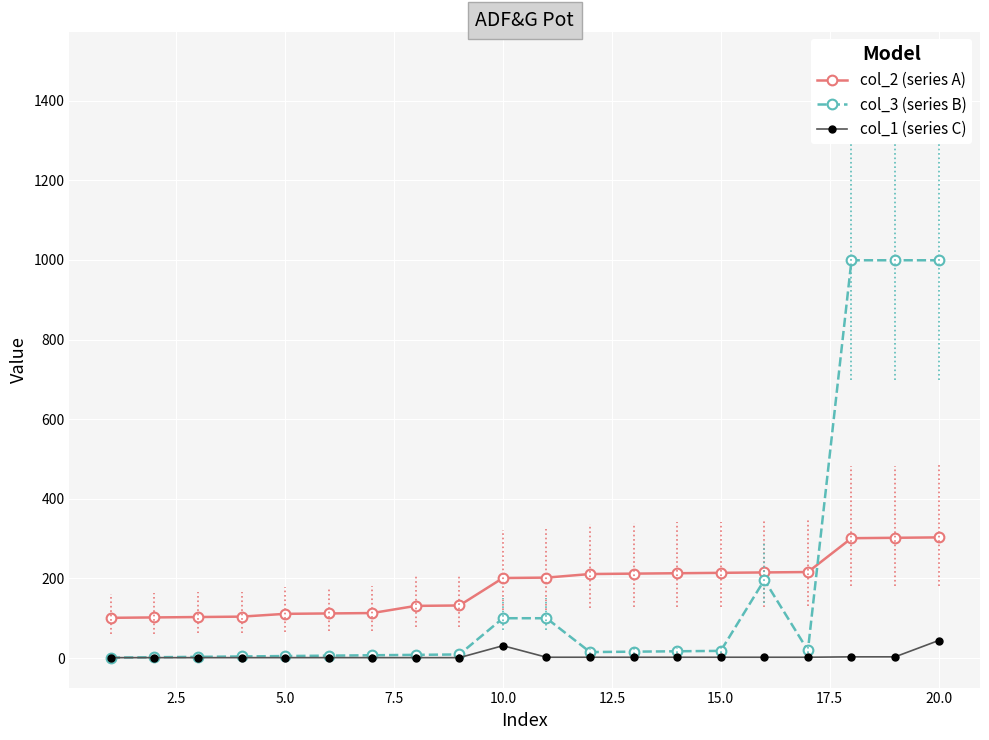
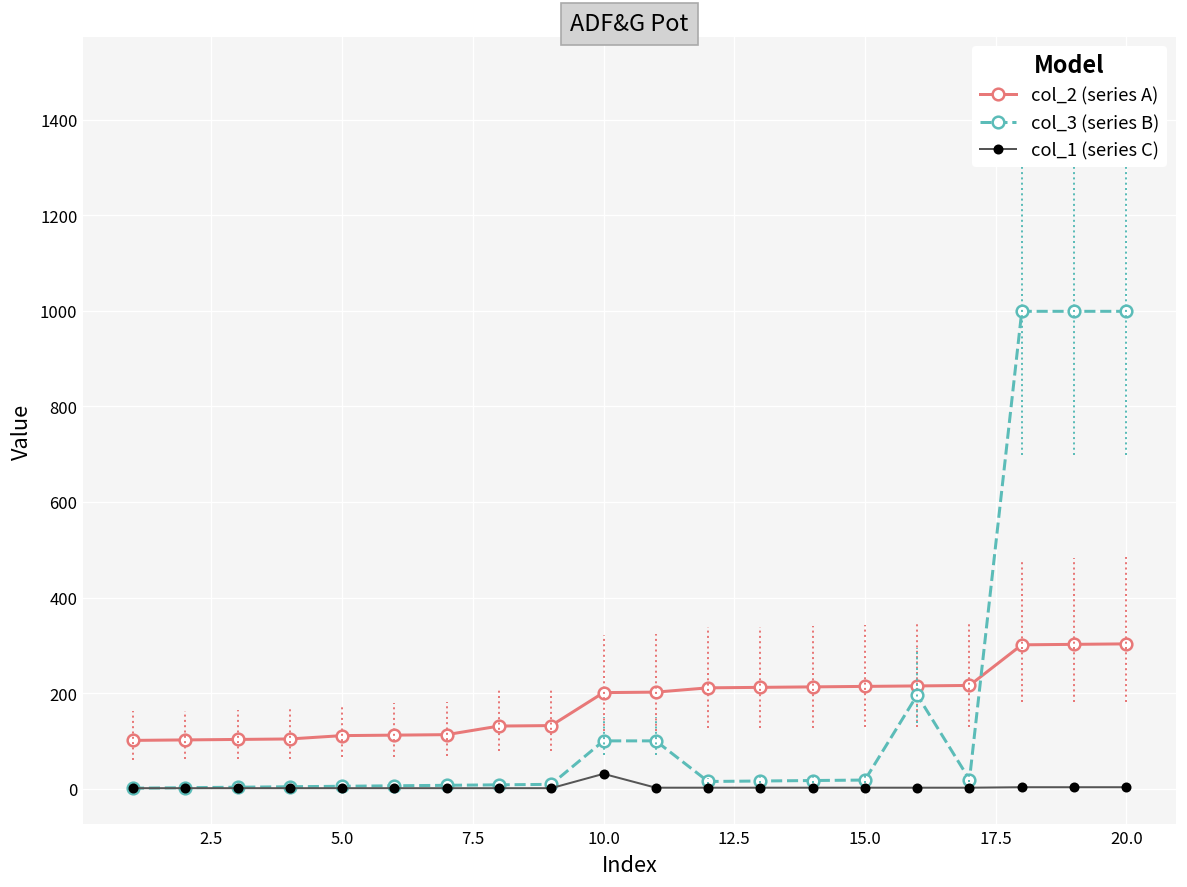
col_1 (series C), 20.0: 40 -> 0
